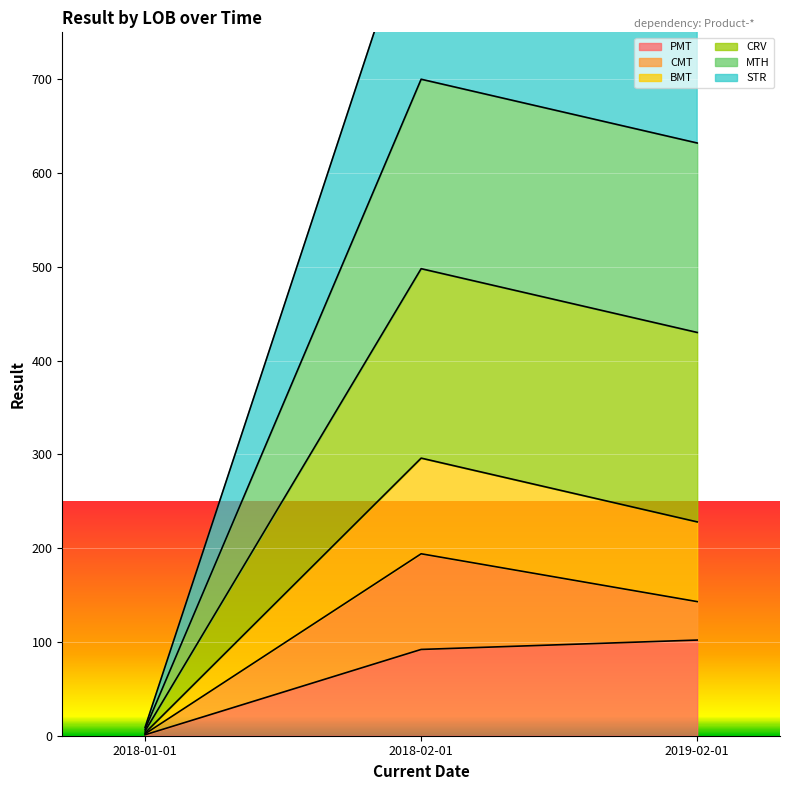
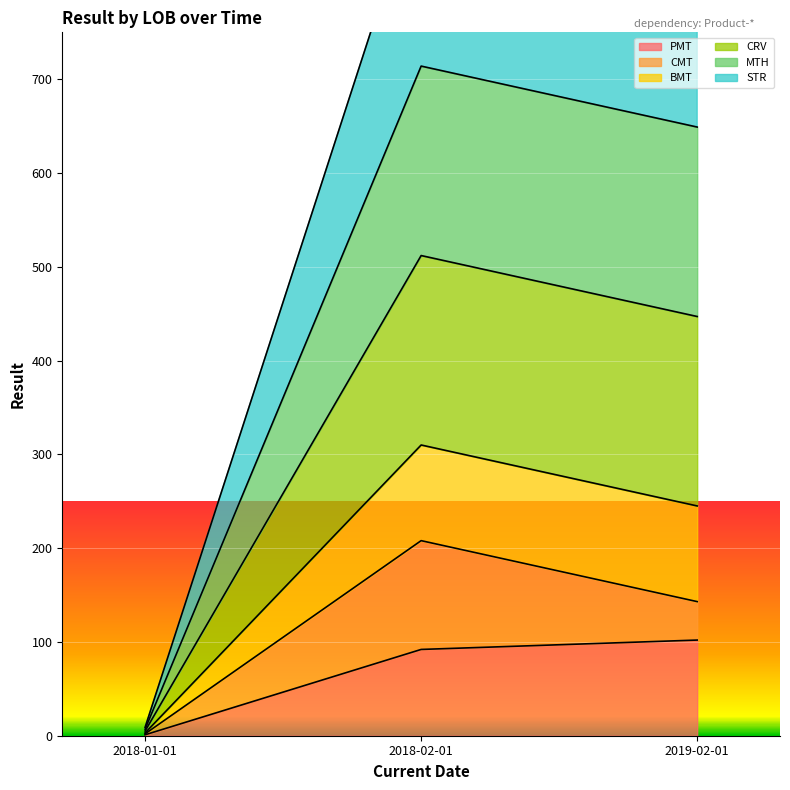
CMT, 2018-02-01: 100 -> 120
BMT, 2019-02-01: 90 -> 100
